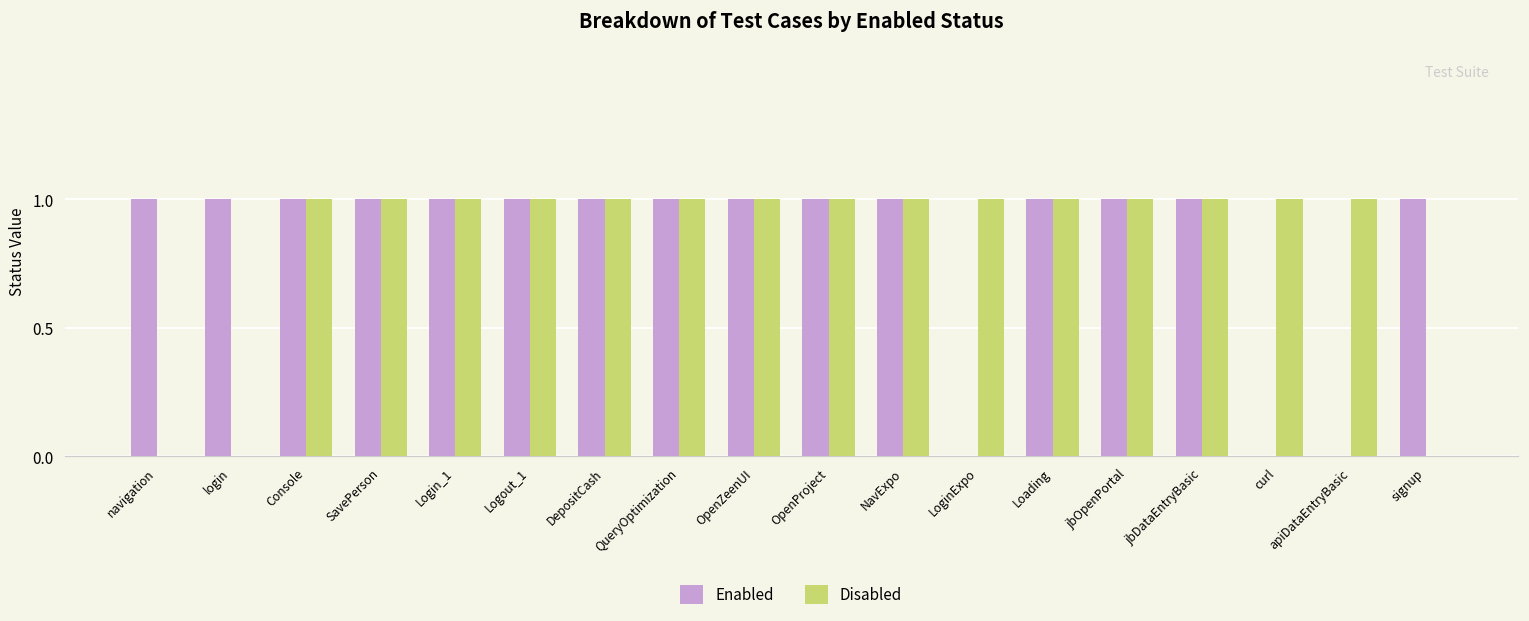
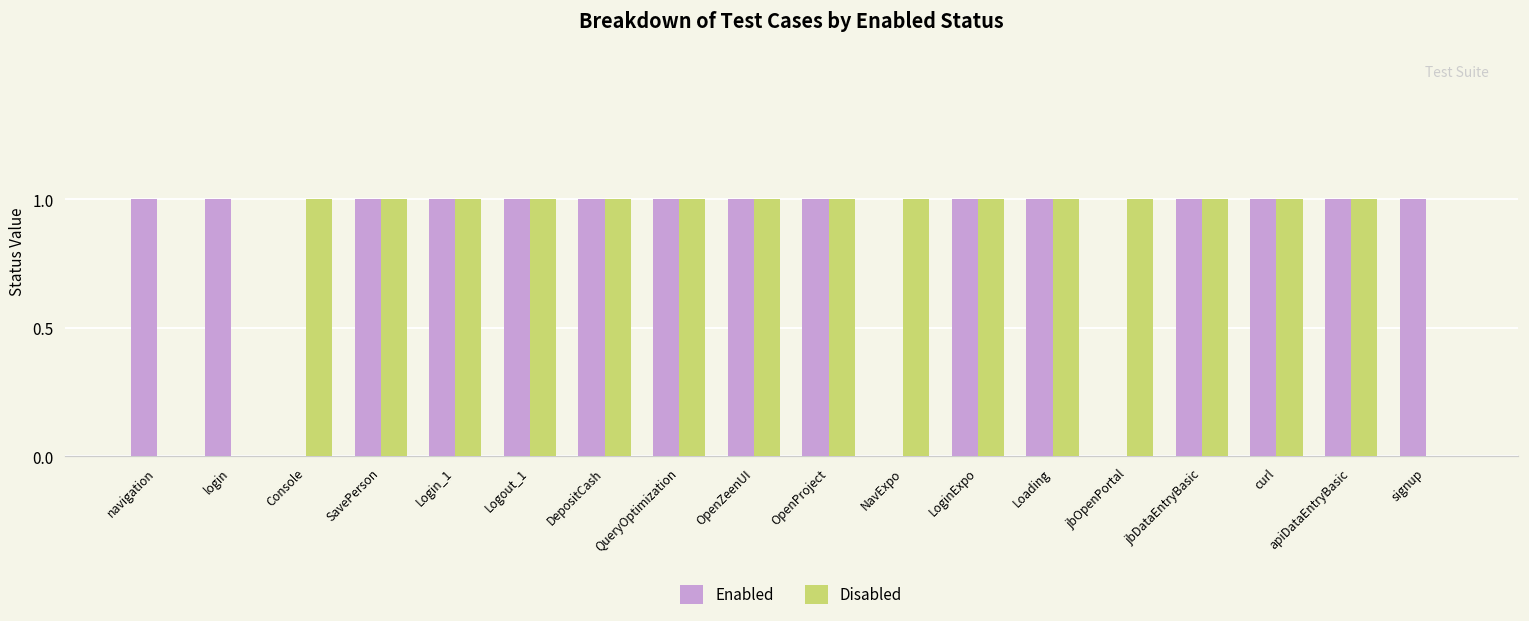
Enabled, Console: 1 -> 0
Enabled, NavExpo: 1 -> 0
Enabled, LoginExpo: 0 -> 1
Enabled, jbOpenPortal: 1 -> 0
Enabled, curl: 0 -> 1
Enabled, apiDataEntryBasic: 0 -> 1
